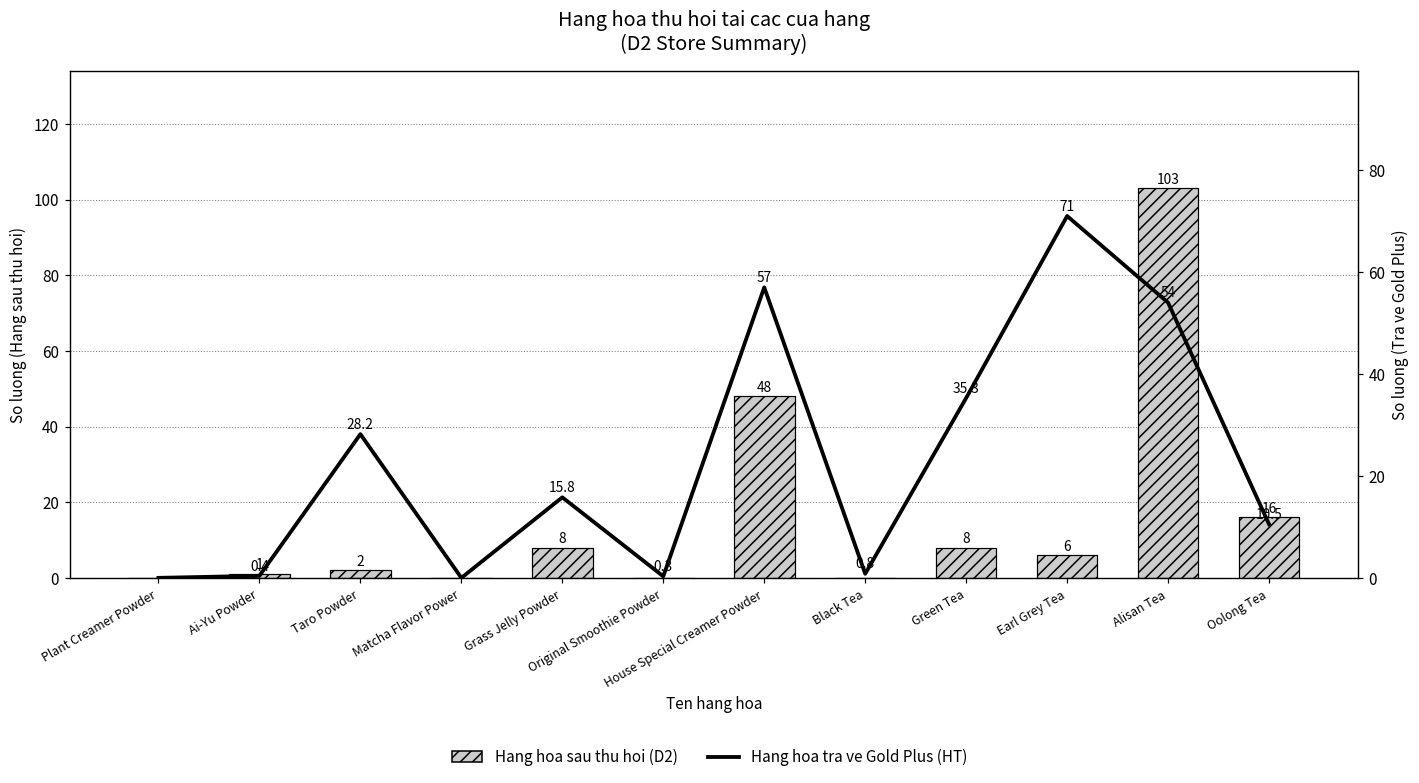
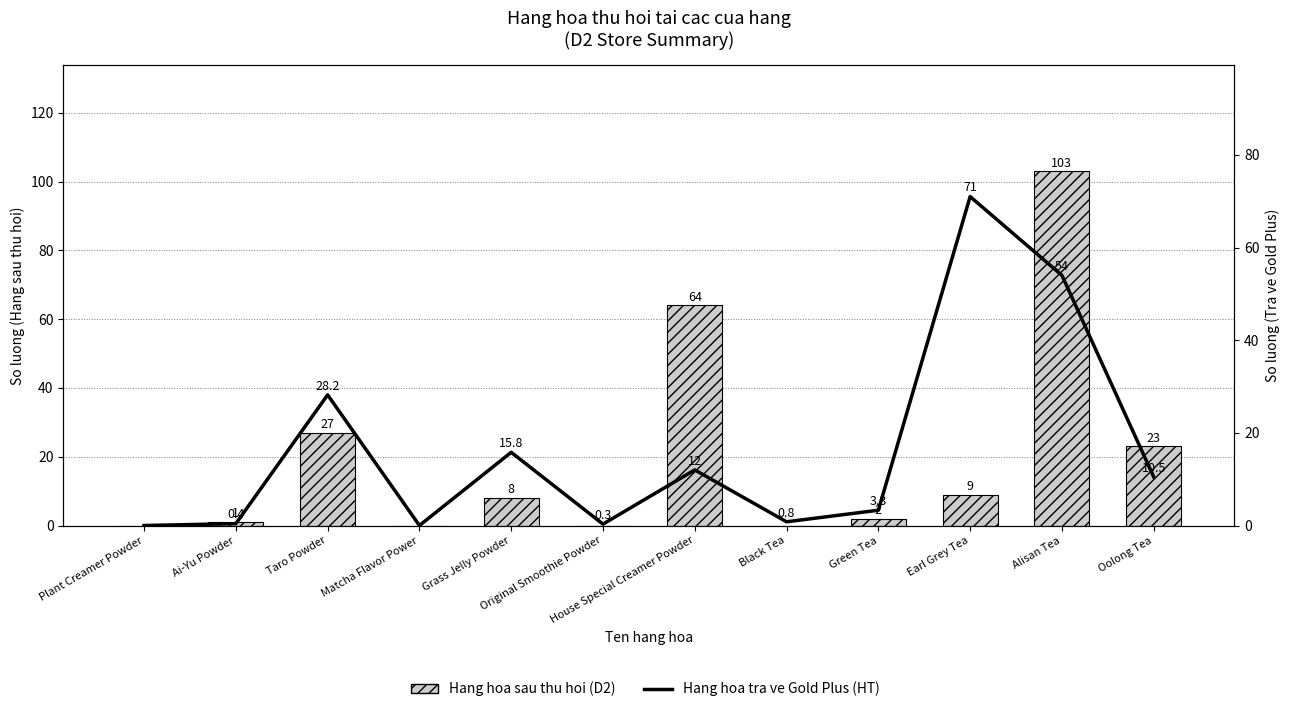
Hang hoa sau thu hoi (D2), Taro Powder: 2 -> 27
Hang hoa sau thu hoi (D2), House Special Creamer Powder: 48 -> 64
Hang hoa sau thu hoi (D2), Green Tea: 8 -> 2
Hang hoa sau thu hoi (D2), Earl Grey Tea: 6 -> 9
Hang hoa sau thu hoi (D2), Oolong Tea: 16 -> 23
Hang hoa tra ve Gold Plus (HT), House Special Creamer Powder: 57 -> 12
Hang hoa tra ve Gold Plus (HT), Green Tea: 35.3 -> 3.3
